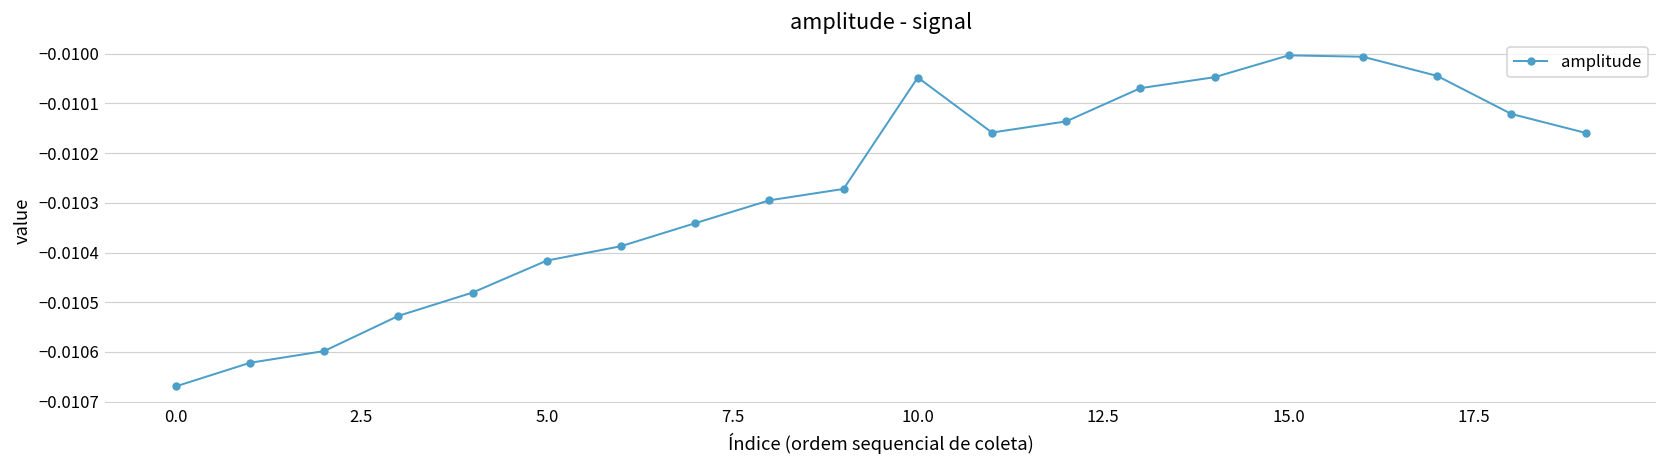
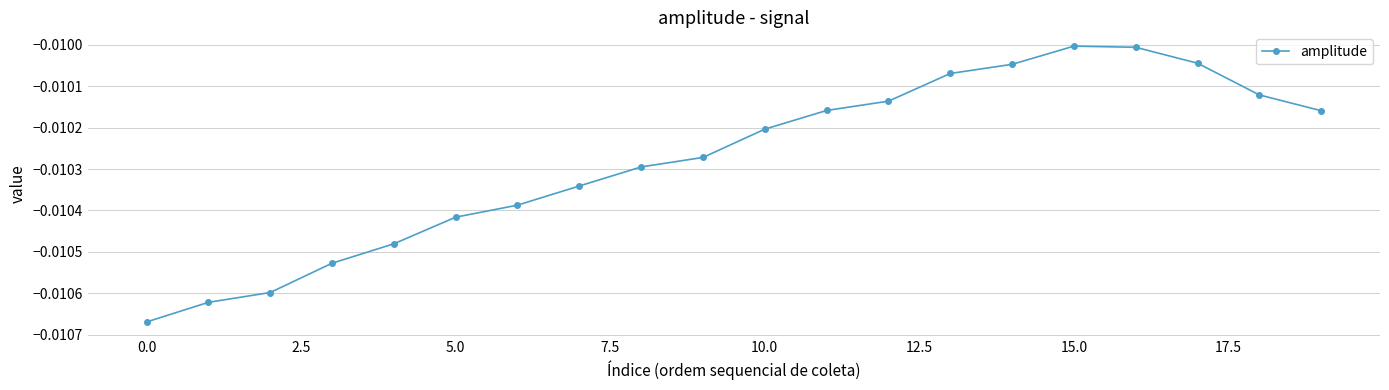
10.0: -0.01005 -> -0.01020
